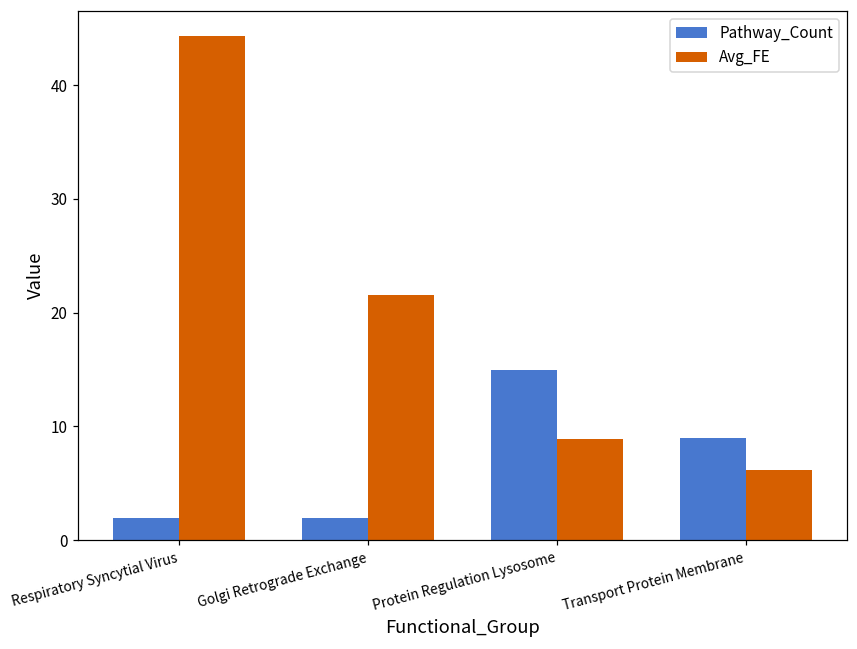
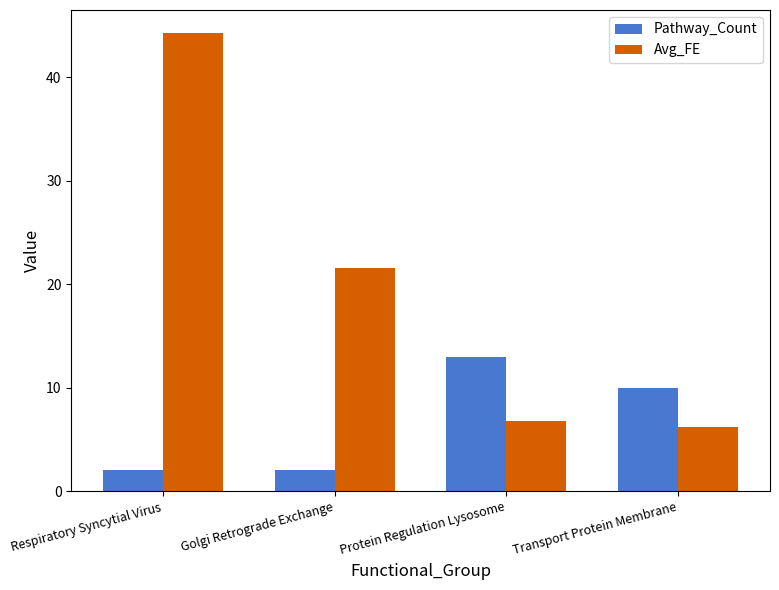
Pathway_Count, Protein Regulation Lysosome: 15 -> 13
Avg_FE, Protein Regulation Lysosome: 8.9 -> 6.8
Pathway_Count, Transport Protein Membrane: 9 -> 10
